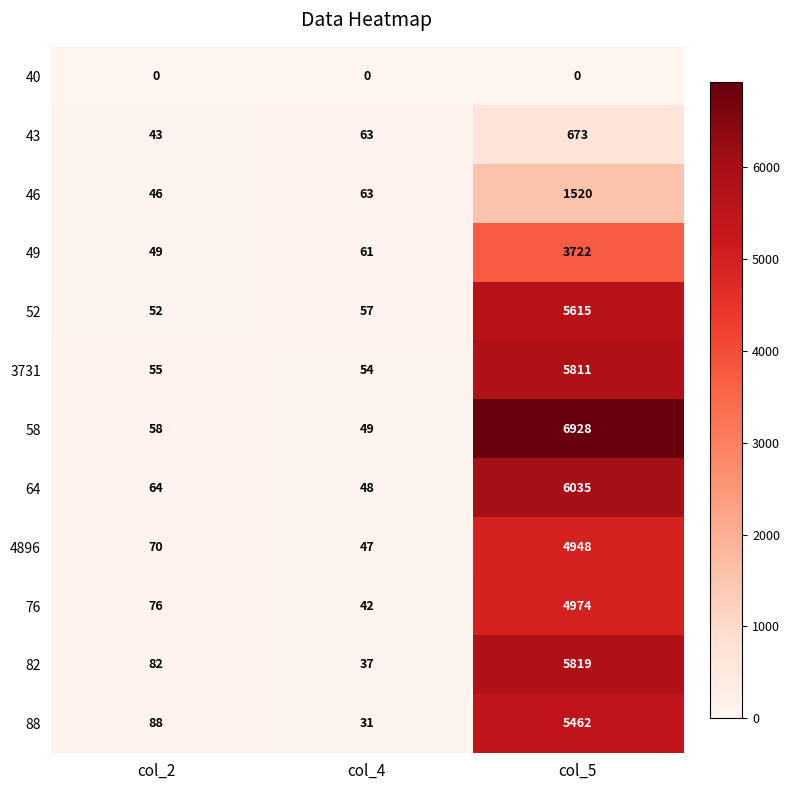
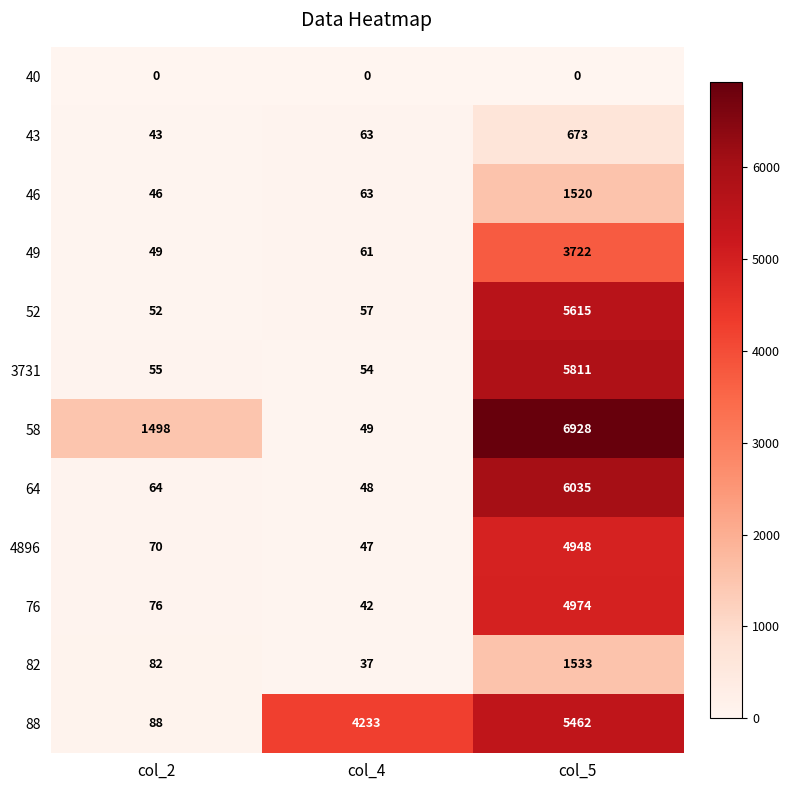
58, col_2: 58 -> 1498
82, col_5: 5819 -> 1533
88, col_4: 31 -> 4233
